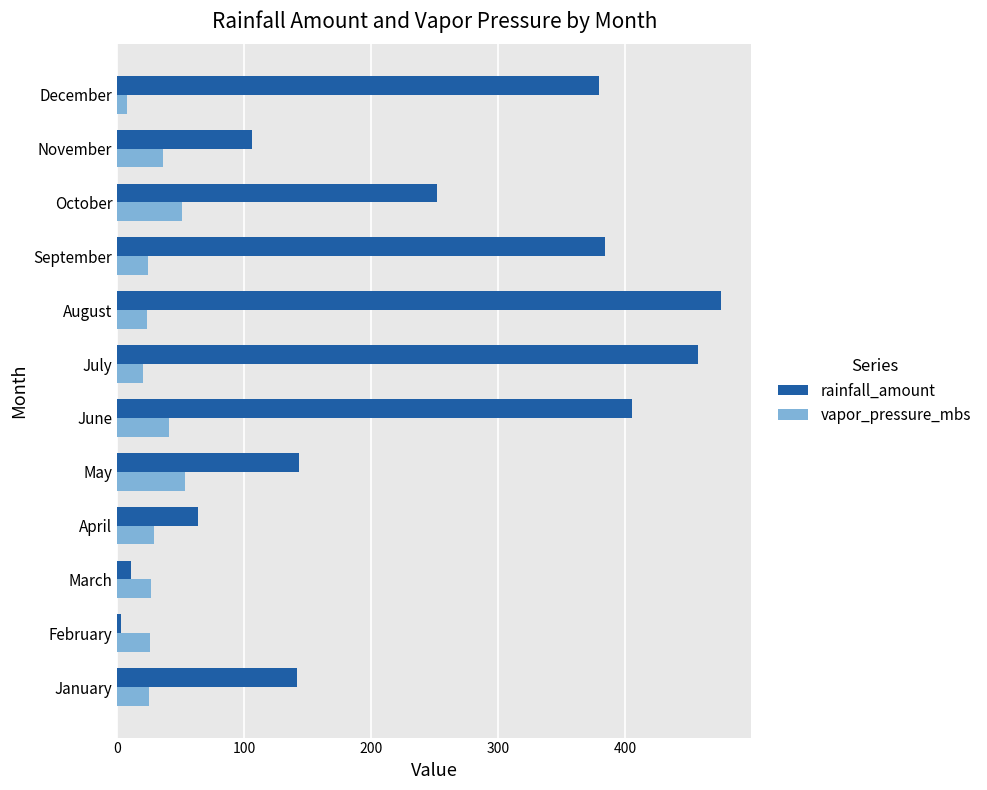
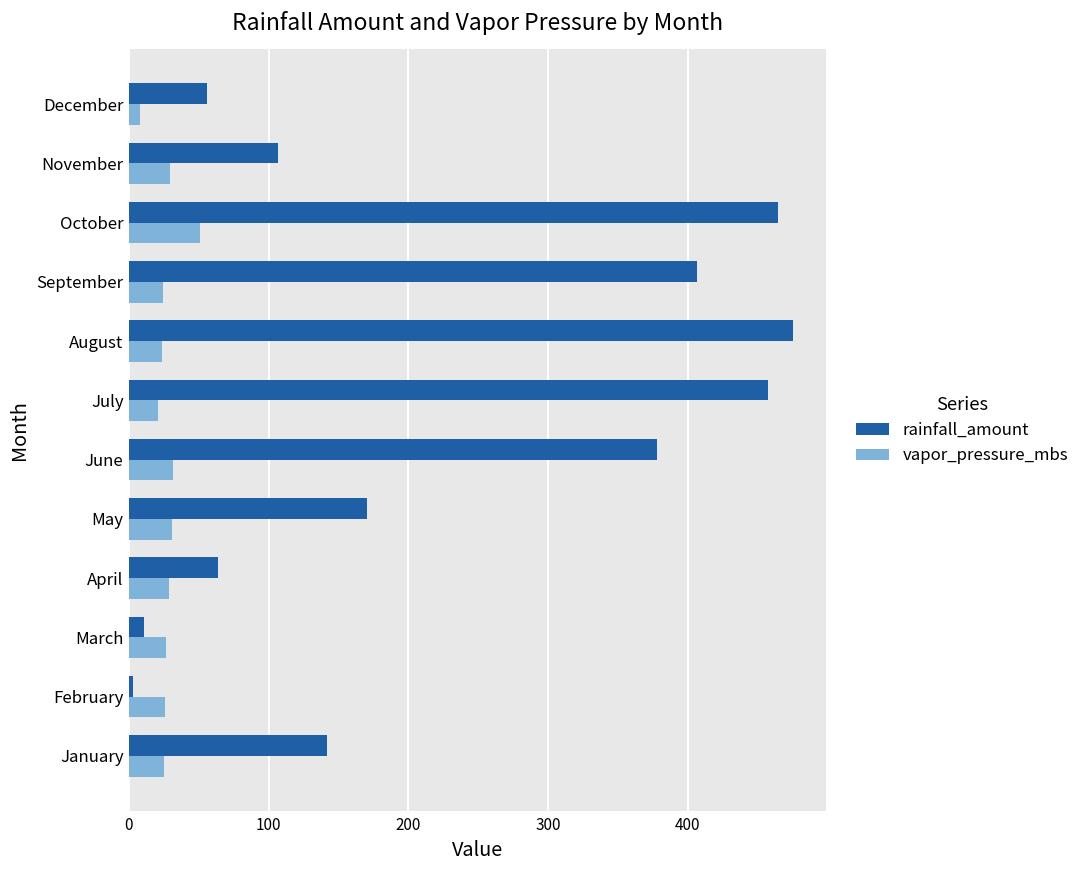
rainfall_amount, December: 379 -> 56
vapor_pressure_mbs, November: 36 -> 29
rainfall_amount, October: 252 -> 465
rainfall_amount, September: 384 -> 407
rainfall_amount, June: 405 -> 378
vapor_pressure_mbs, June: 41 -> 32
rainfall_amount, May: 143 -> 171
vapor_pressure_mbs, May: 53 -> 31
